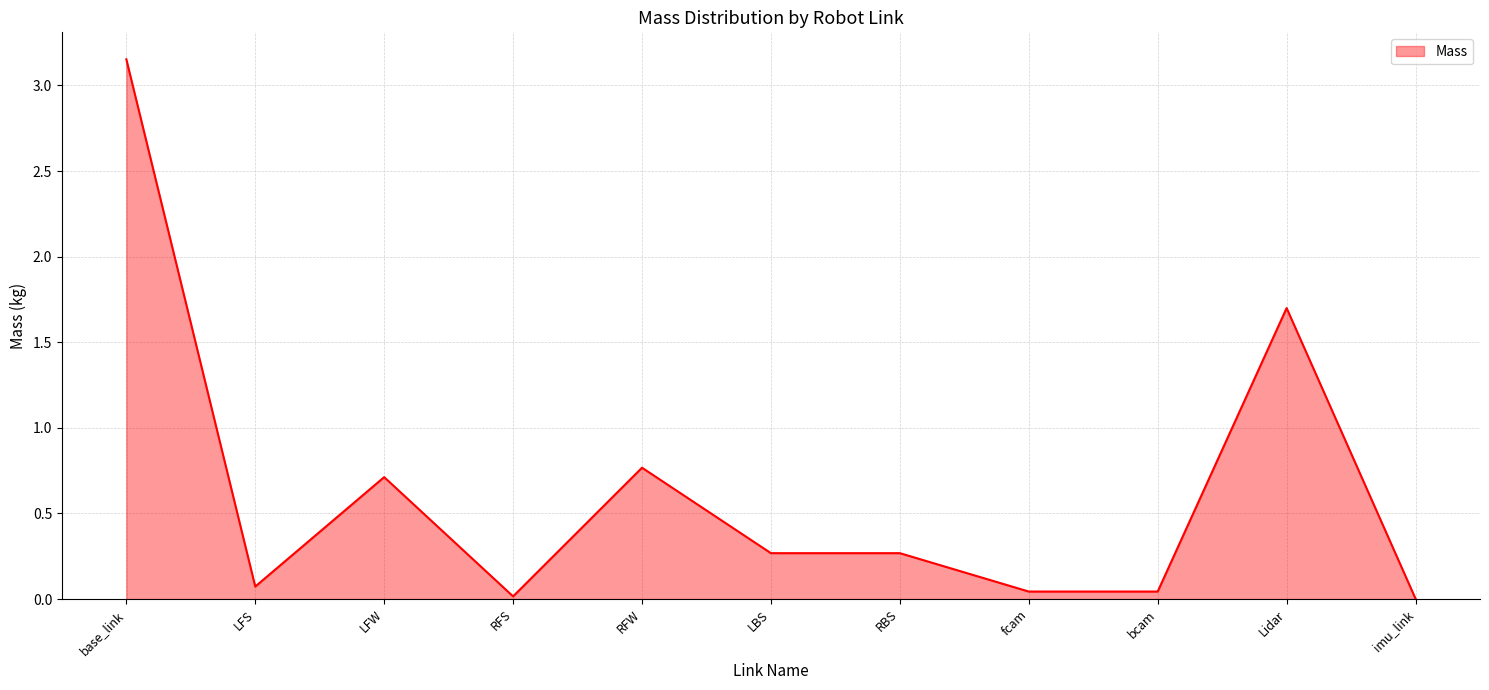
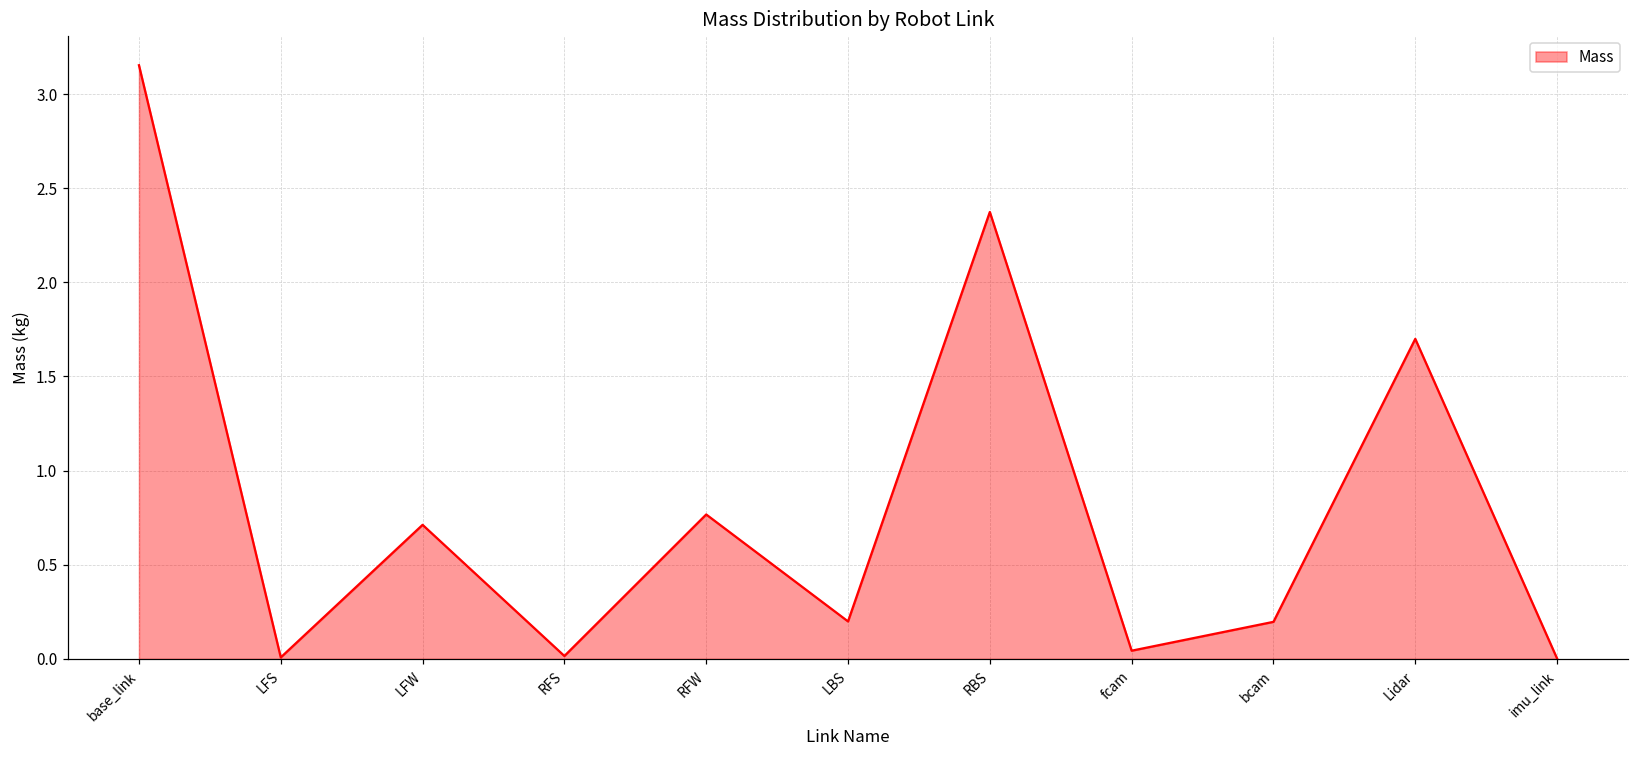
LFS: 0.07 -> 0.01
LBS: 0.27 -> 0.20
RBS: 0.27 -> 2.37
bcam: 0.04 -> 0.20
